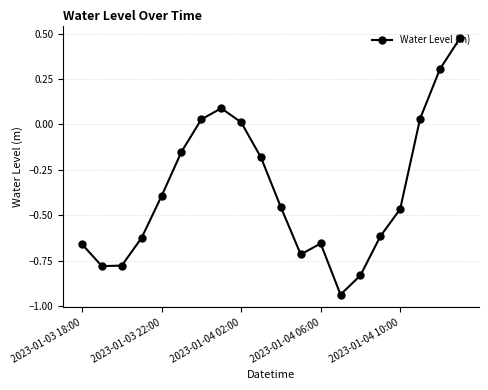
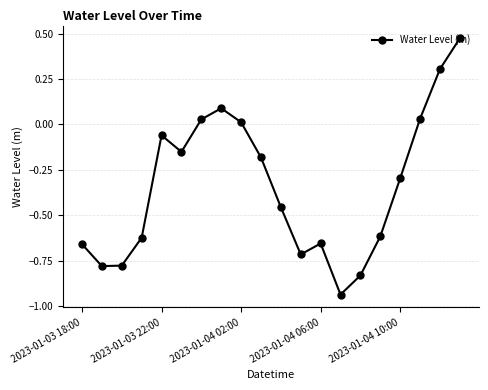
2023-01-03 22:00: -0.39 -> -0.06
2023-01-04 10:00: -0.47 -> -0.30
